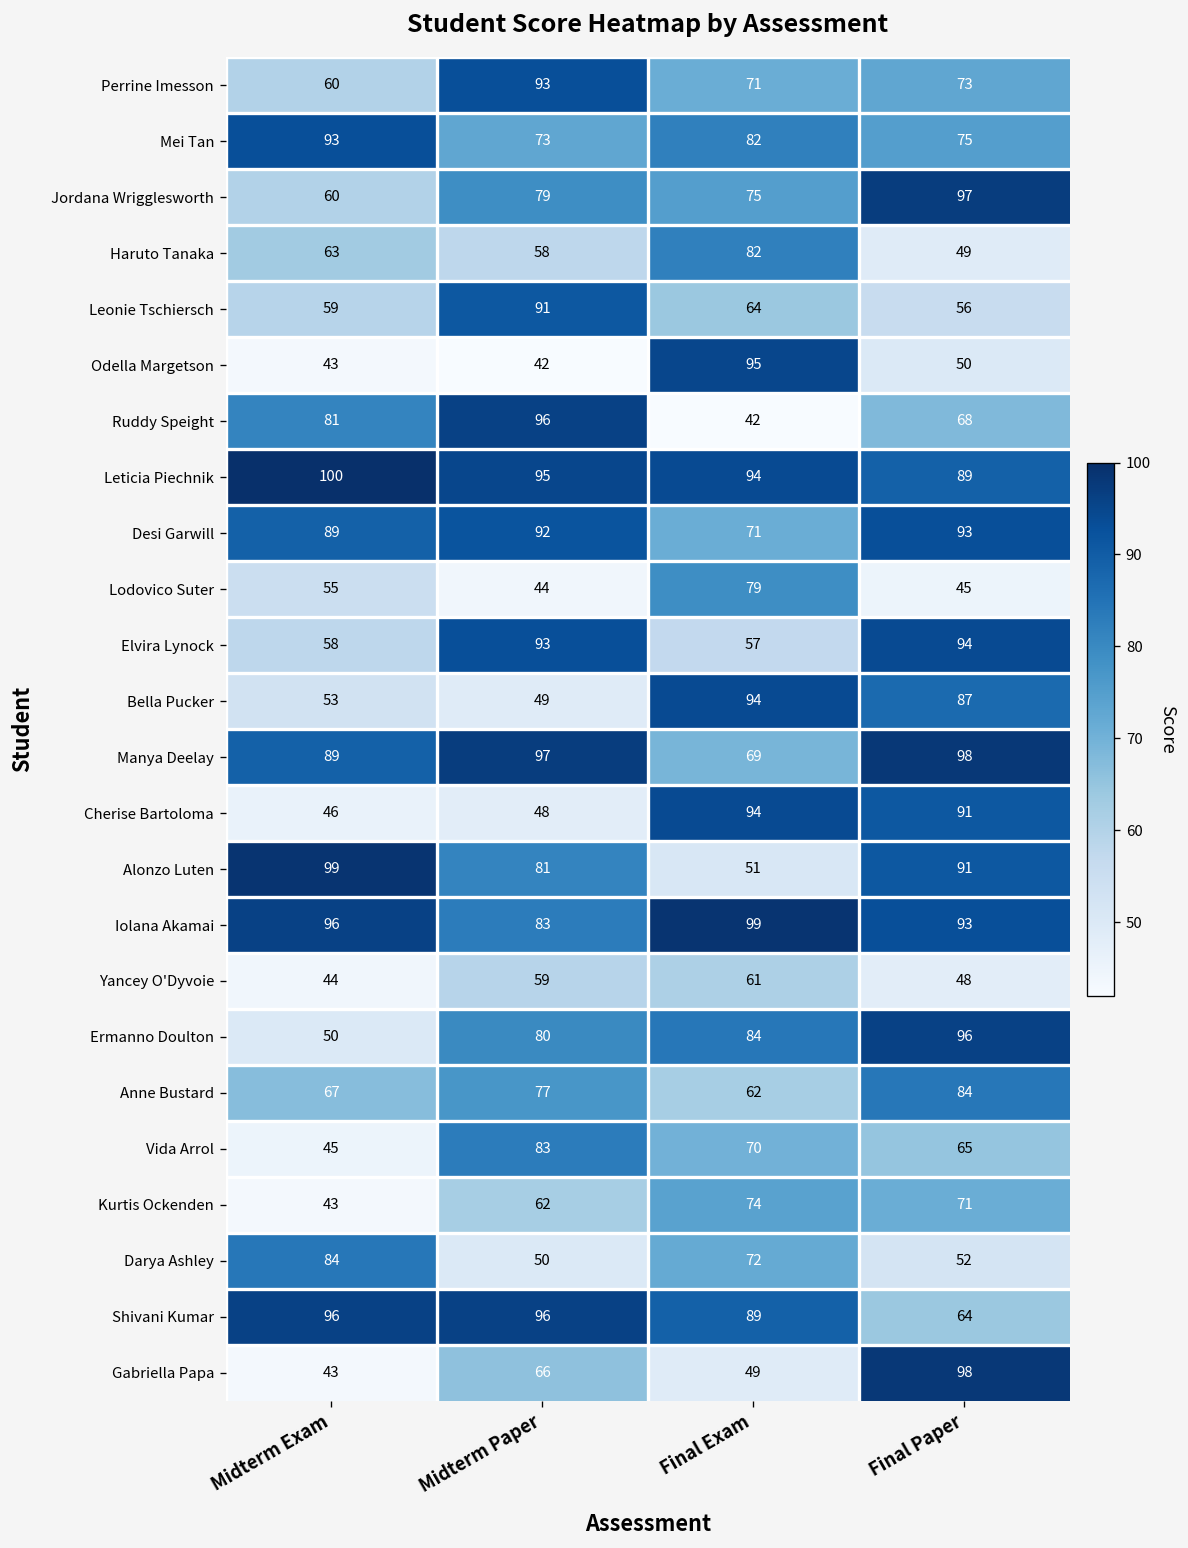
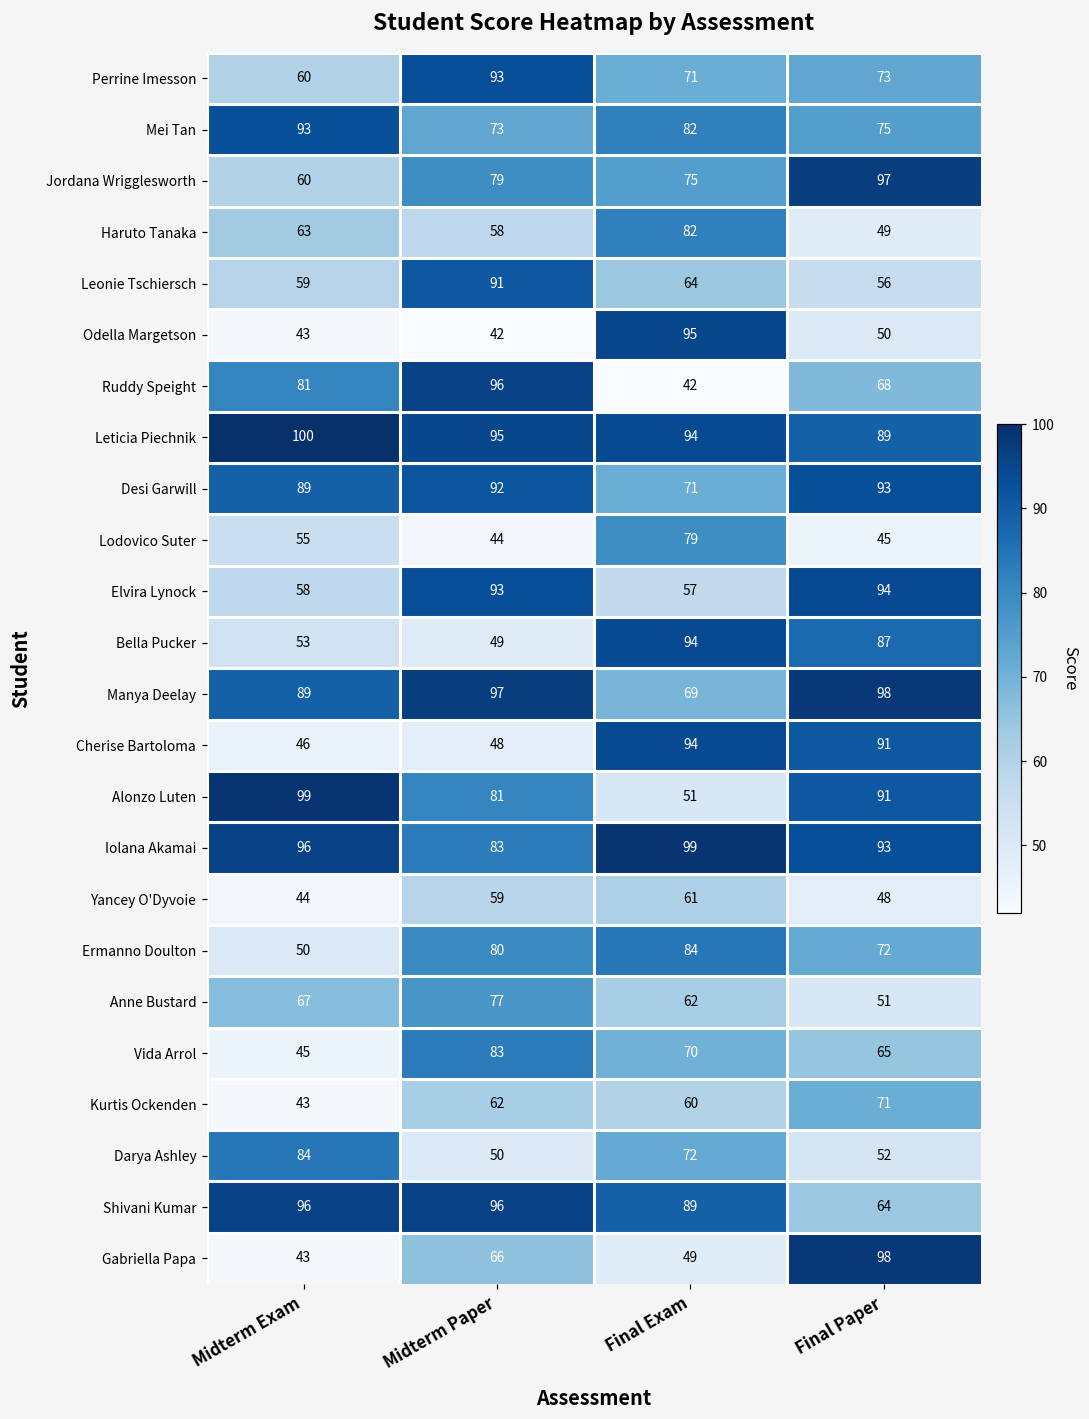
Ermanno Doulton, Final Paper: 96 -> 72
Anne Bustard, Final Paper: 84 -> 51
Kurtis Ockenden, Final Exam: 74 -> 60
